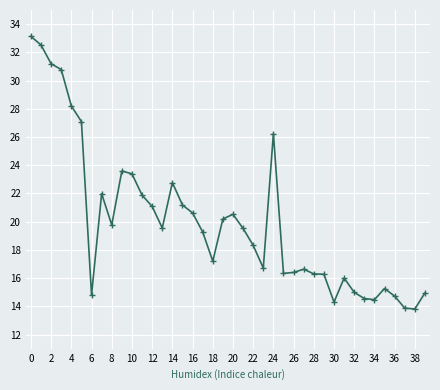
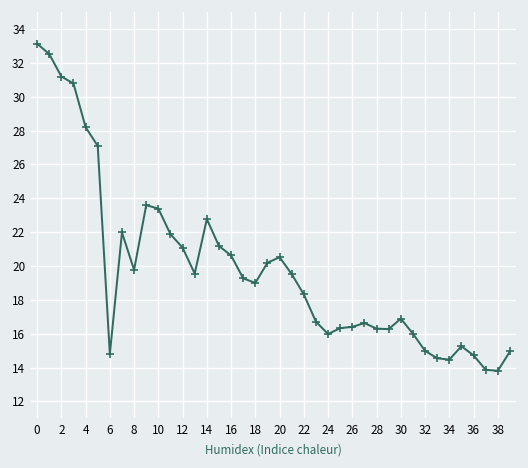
18: 17.2 -> 19.0
24: 26.2 -> 16.0
30: 14.3 -> 16.9
